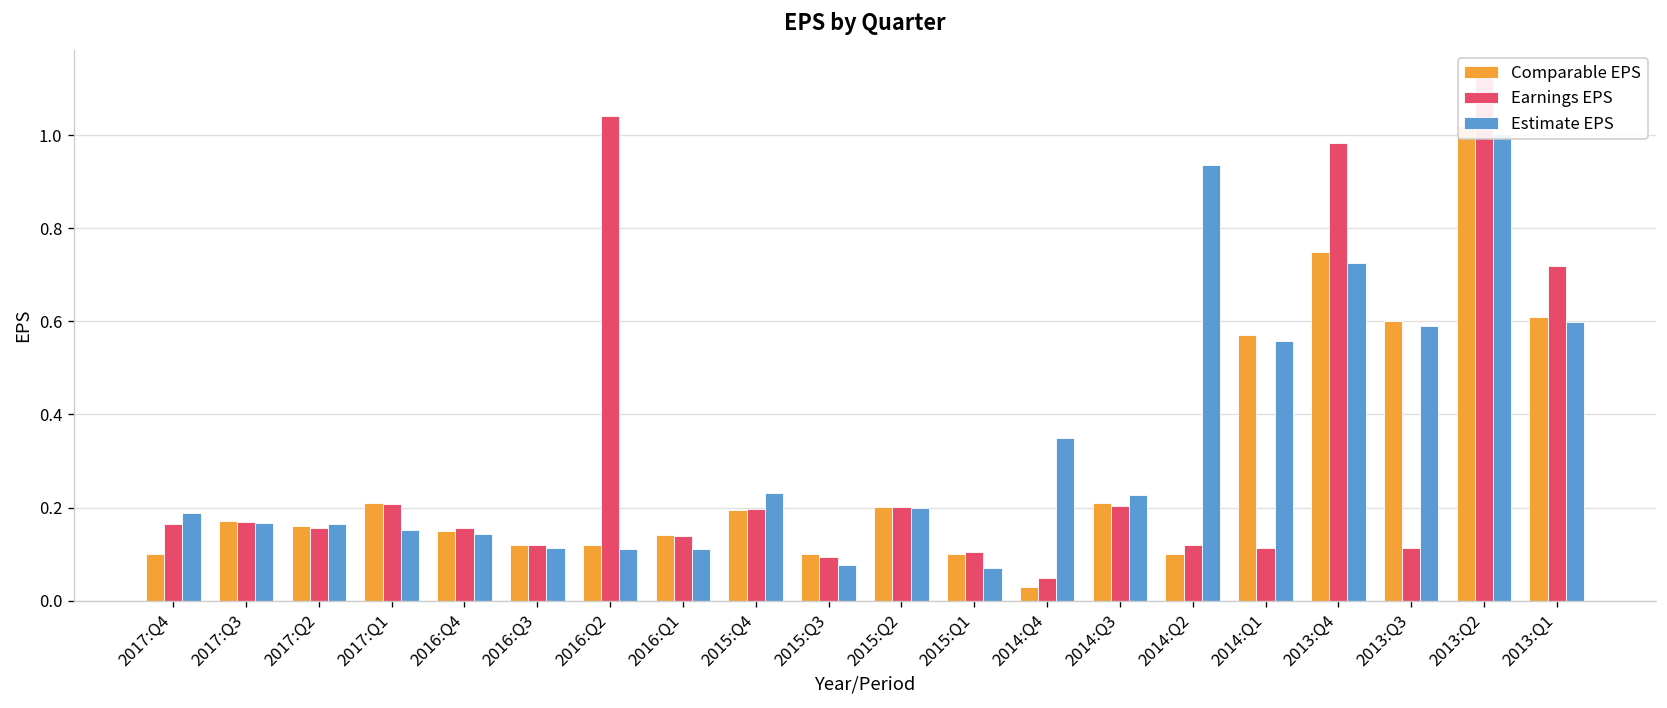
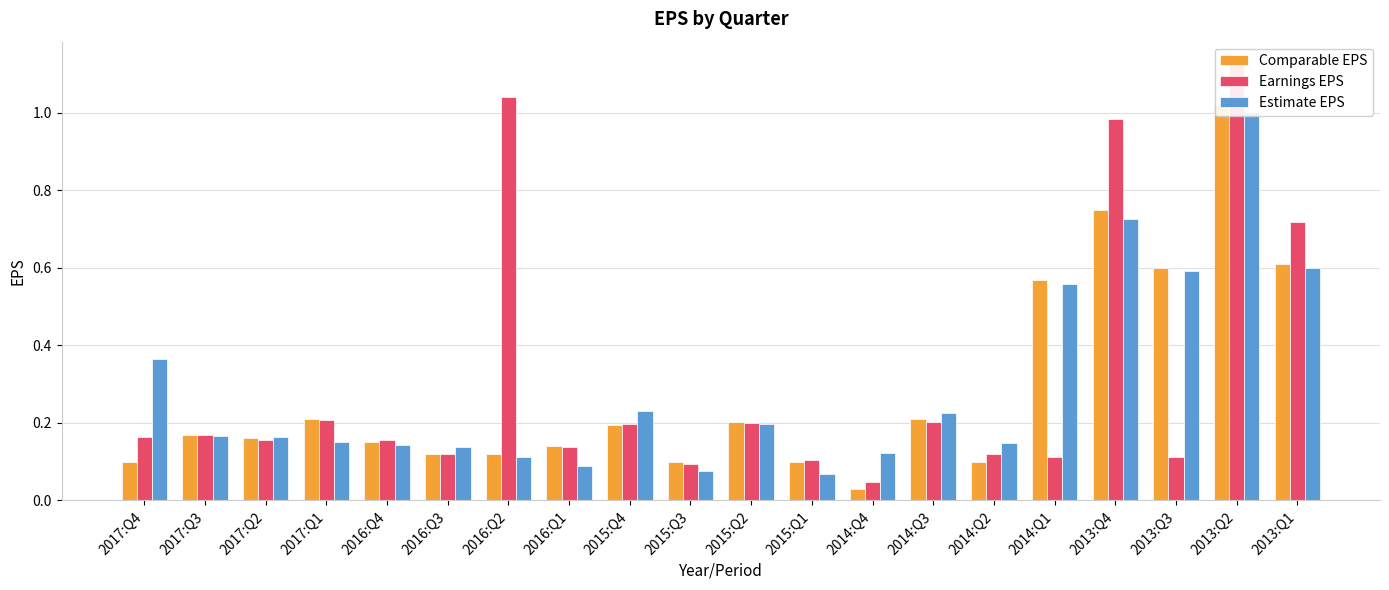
Estimate EPS, 2017:Q4: 0.19 -> 0.37
Estimate EPS, 2016:Q3: 0.11 -> 0.14
Estimate EPS, 2016:Q1: 0.11 -> 0.09
Estimate EPS, 2014:Q4: 0.35 -> 0.12
Estimate EPS, 2014:Q2: 0.94 -> 0.15
